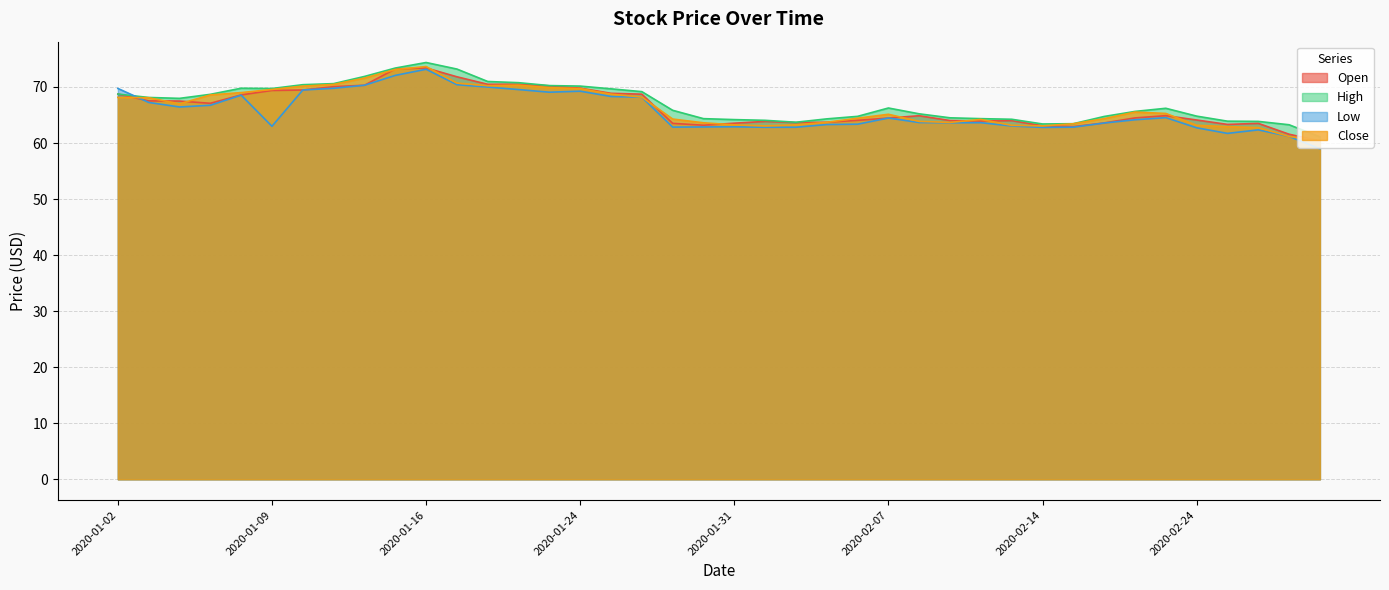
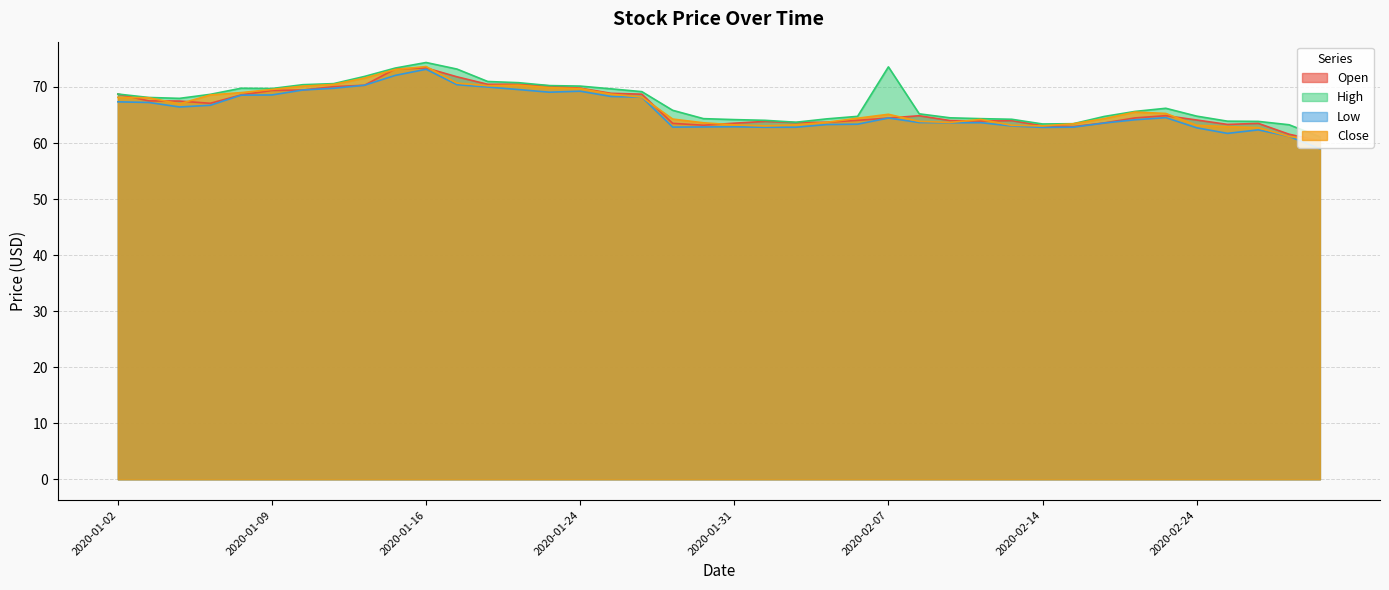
Low, 2020-01-02: 70 -> 67
Low, 2020-01-09: 63 -> 69
High, 2020-02-07: 66 -> 74
